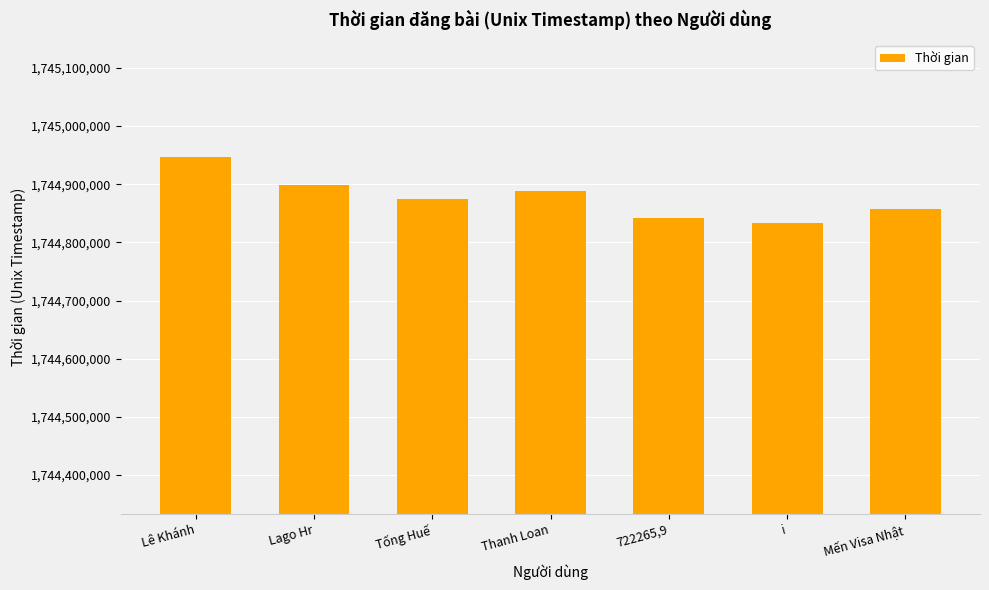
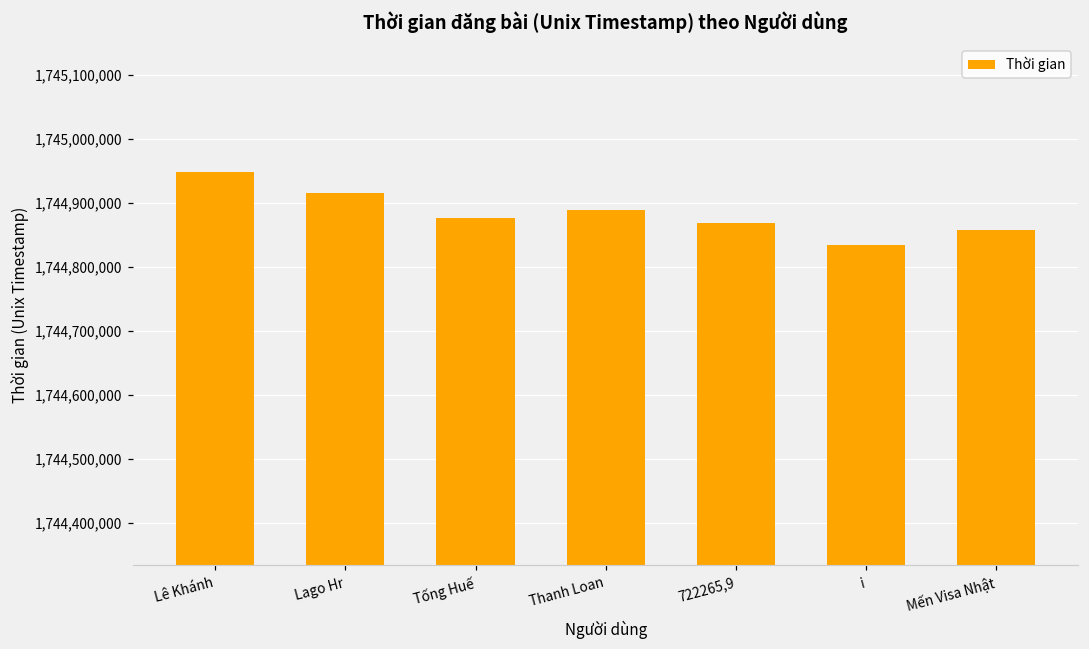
Lago Hr: 1,744,900,000 -> 1,744,910,000
722265,9: 1,744,840,000 -> 1,744,870,000
